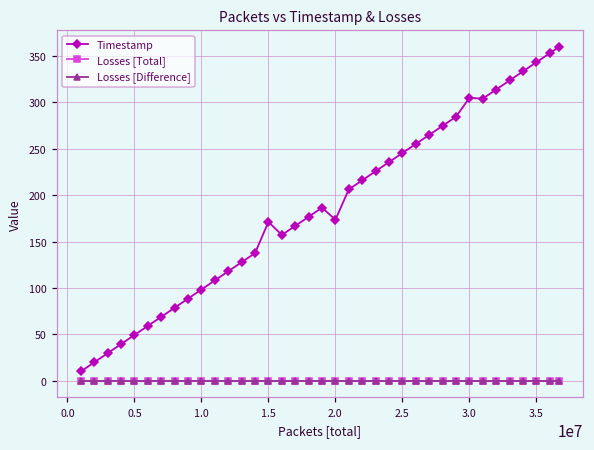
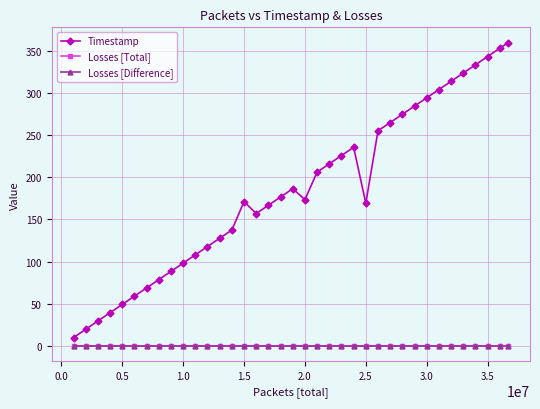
Timestamp, 2.5: 250 -> 170
Timestamp, 3.0: 300 -> 290
